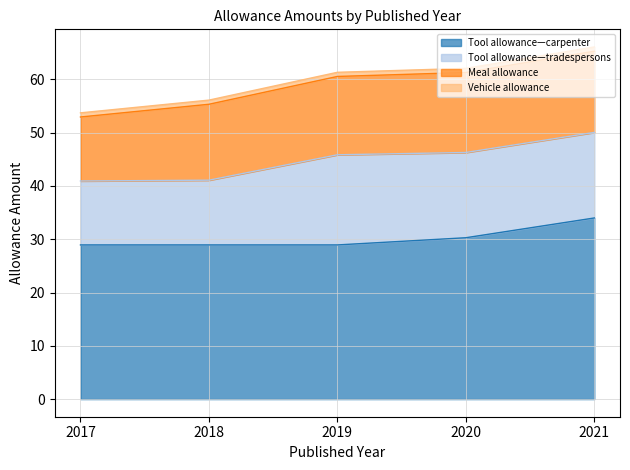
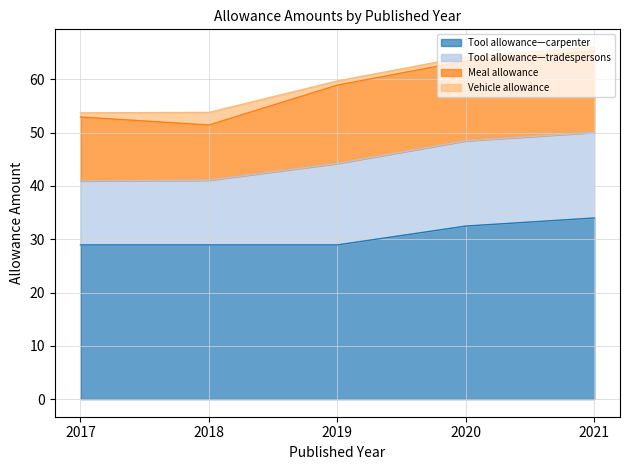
Meal allowance, 2018: 14 -> 10
Vehicle allowance, 2018: 1 -> 2
Tool allowance—tradespersons, 2019: 17 -> 15
Tool allowance—carpenter, 2020: 30 -> 32
